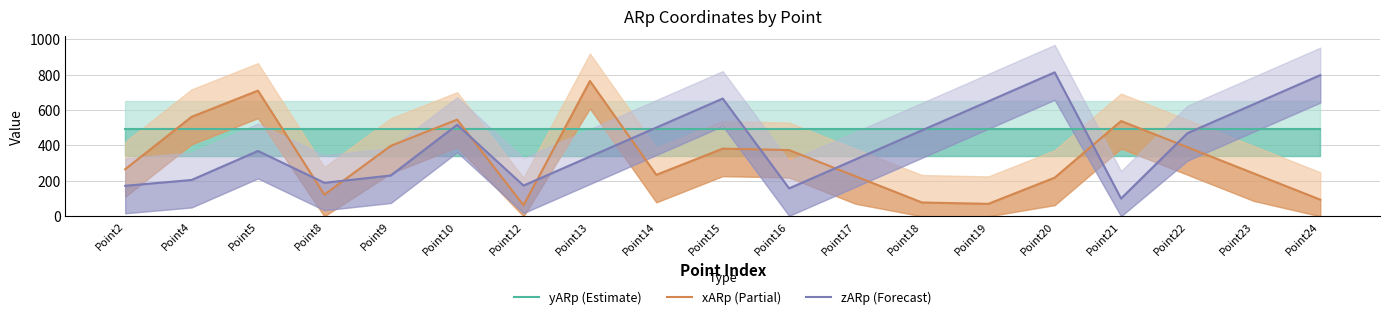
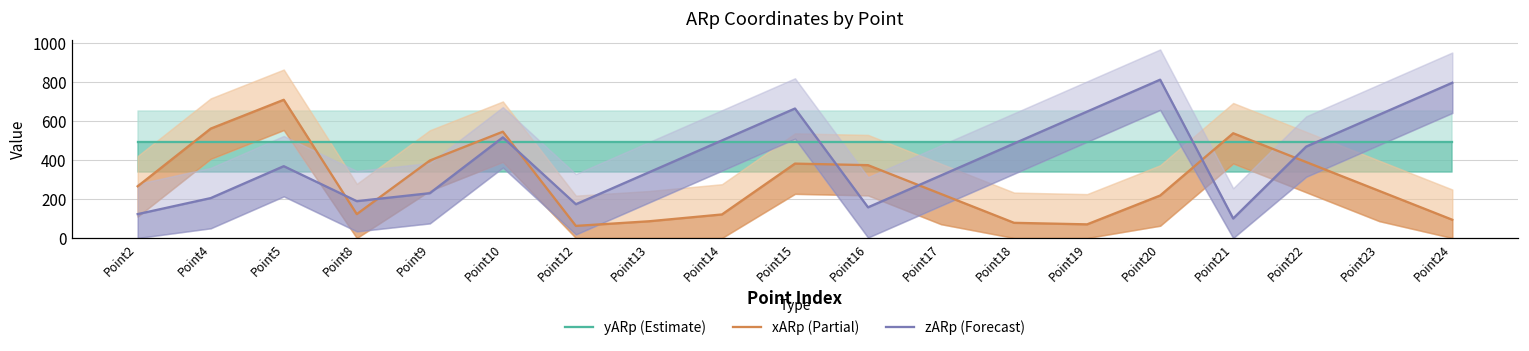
zARp (Forecast), Point2: 170 -> 120
xARp (Partial), Point13: 760 -> 90
xARp (Partial), Point14: 230 -> 120
